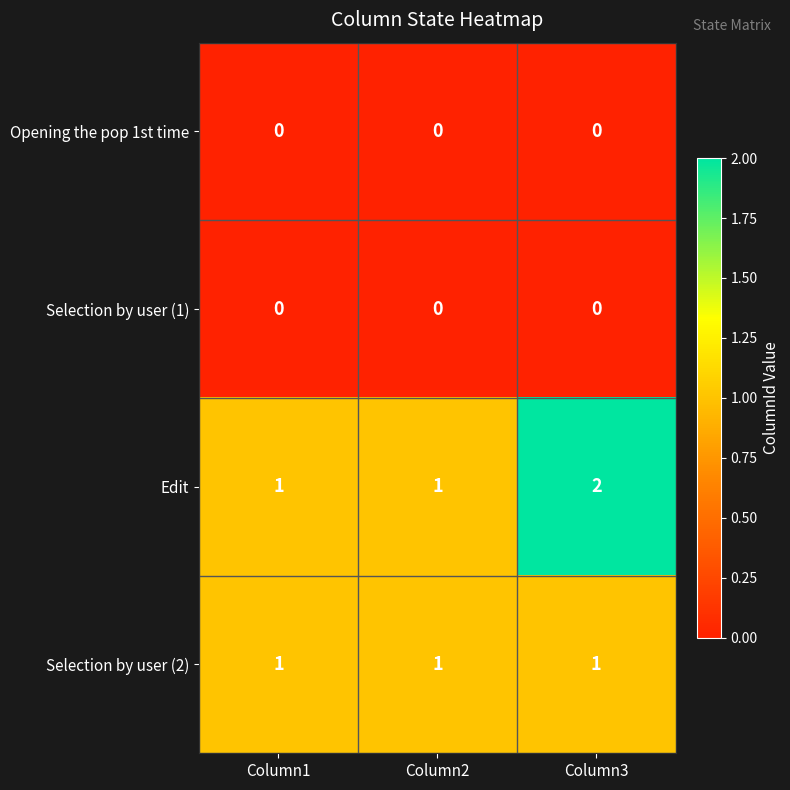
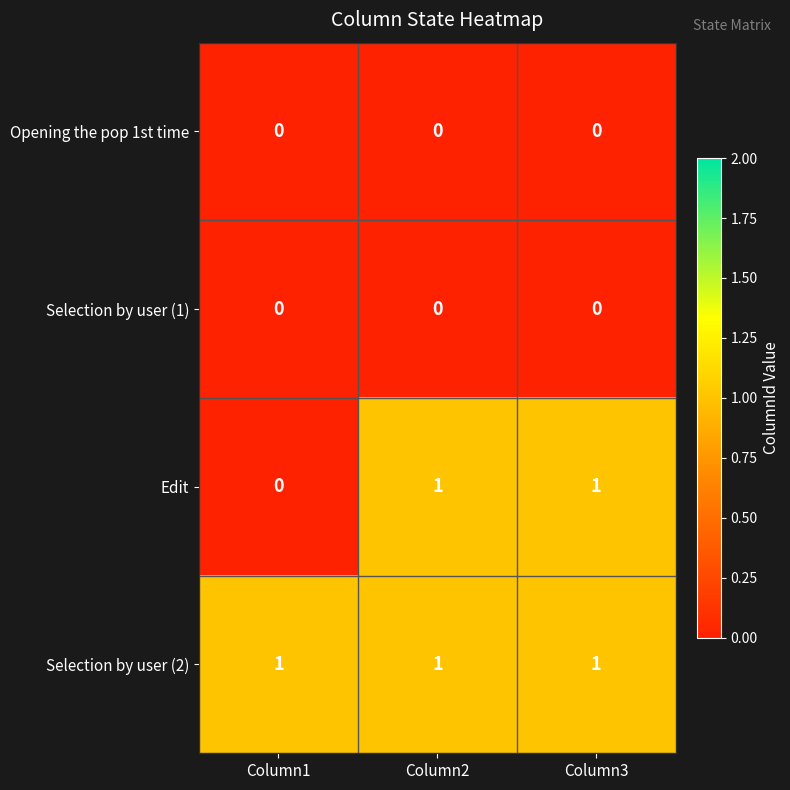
Edit, Column1: 1 -> 0
Edit, Column3: 2 -> 1
